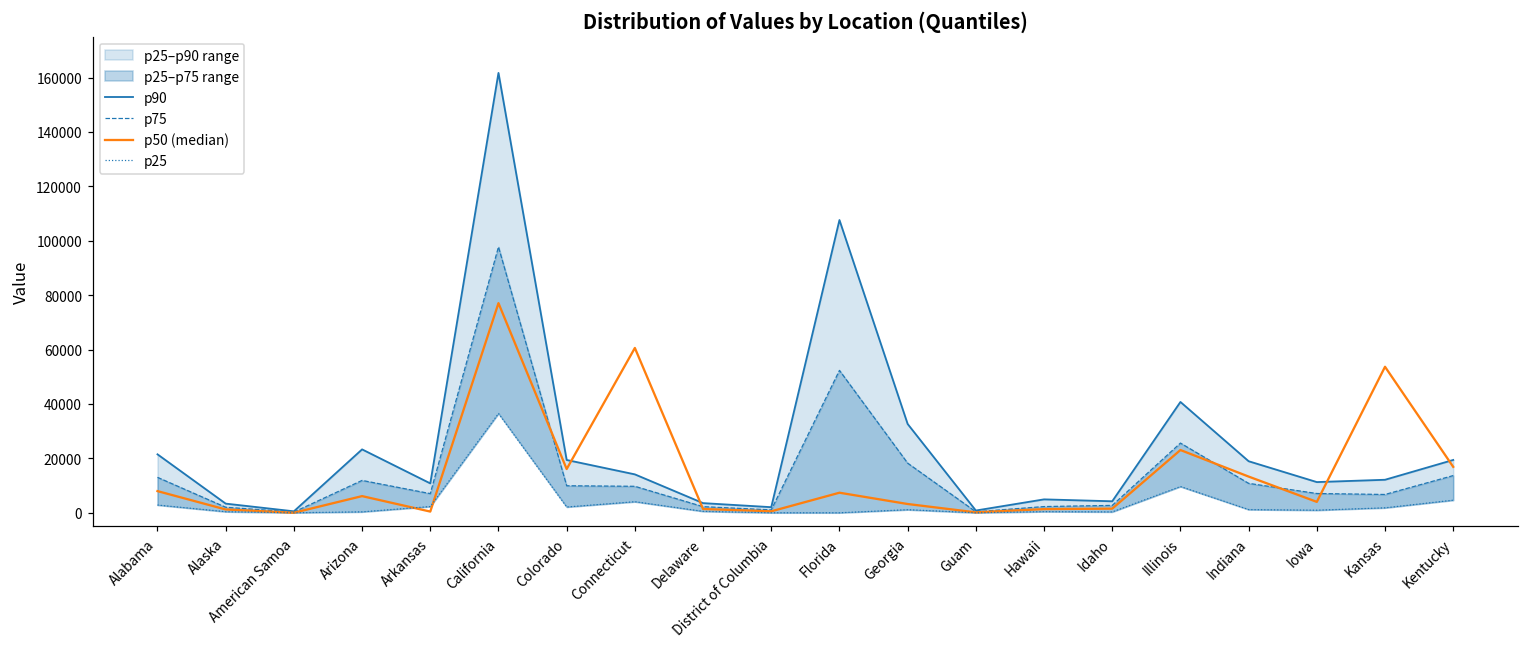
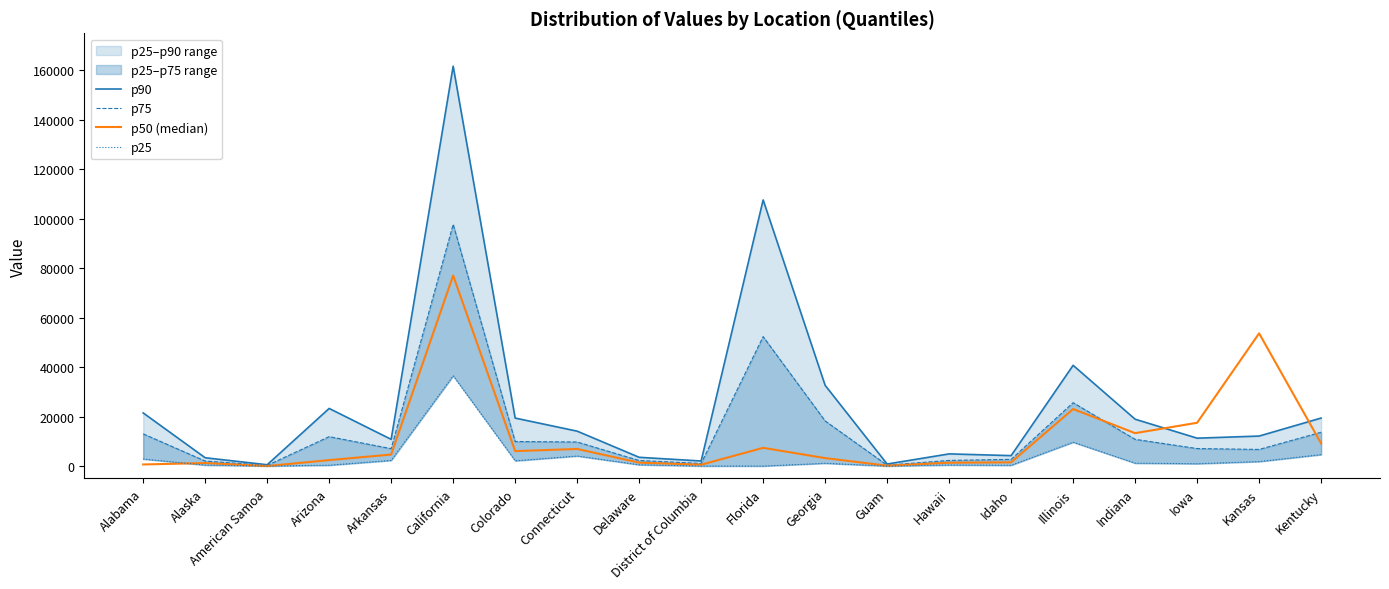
p50 (median), Alabama: 8000 -> 1000
p50 (median), Arizona: 6000 -> 2000
p50 (median), Arkansas: 0 -> 5000
p50 (median), Colorado: 16000 -> 6000
p50 (median), Connecticut: 61000 -> 7000
p50 (median), Iowa: 4000 -> 18000
p50 (median), Kentucky: 17000 -> 9000
